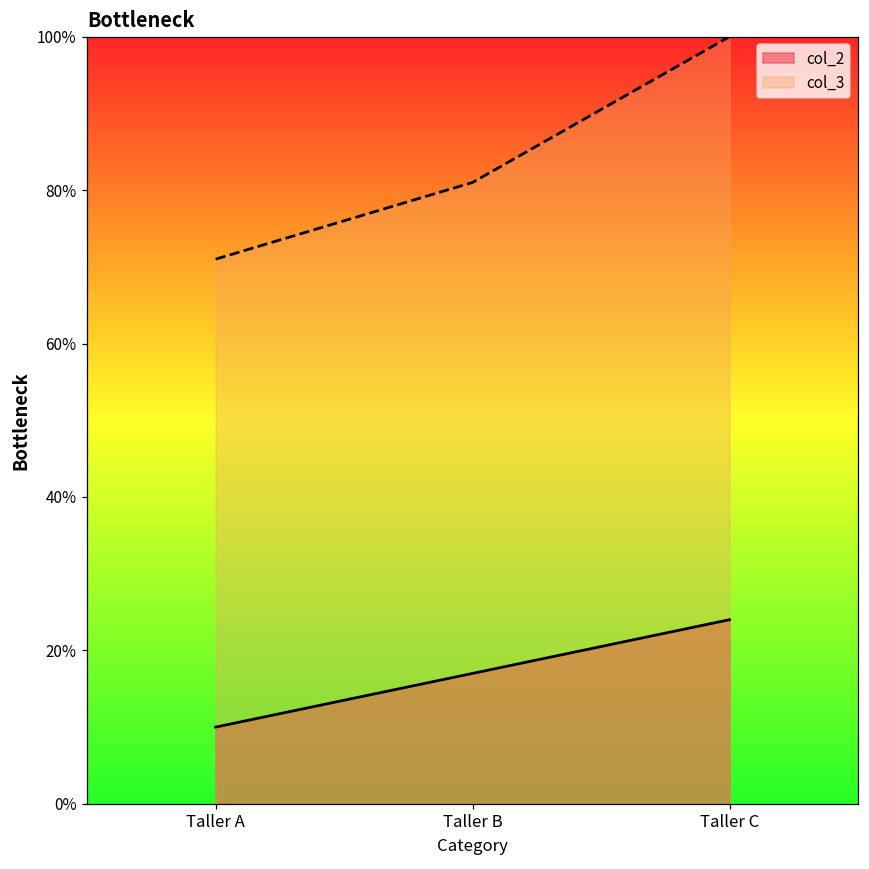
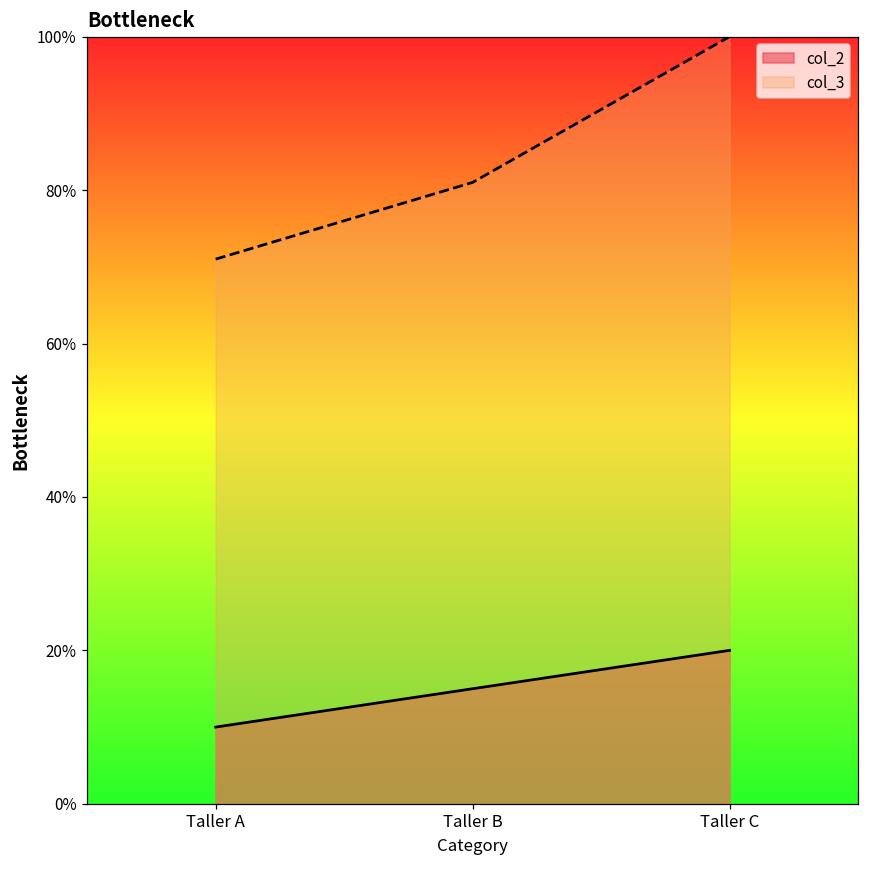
col_2, Taller B: 17% -> 15%
col_2, Taller C: 24% -> 20%
